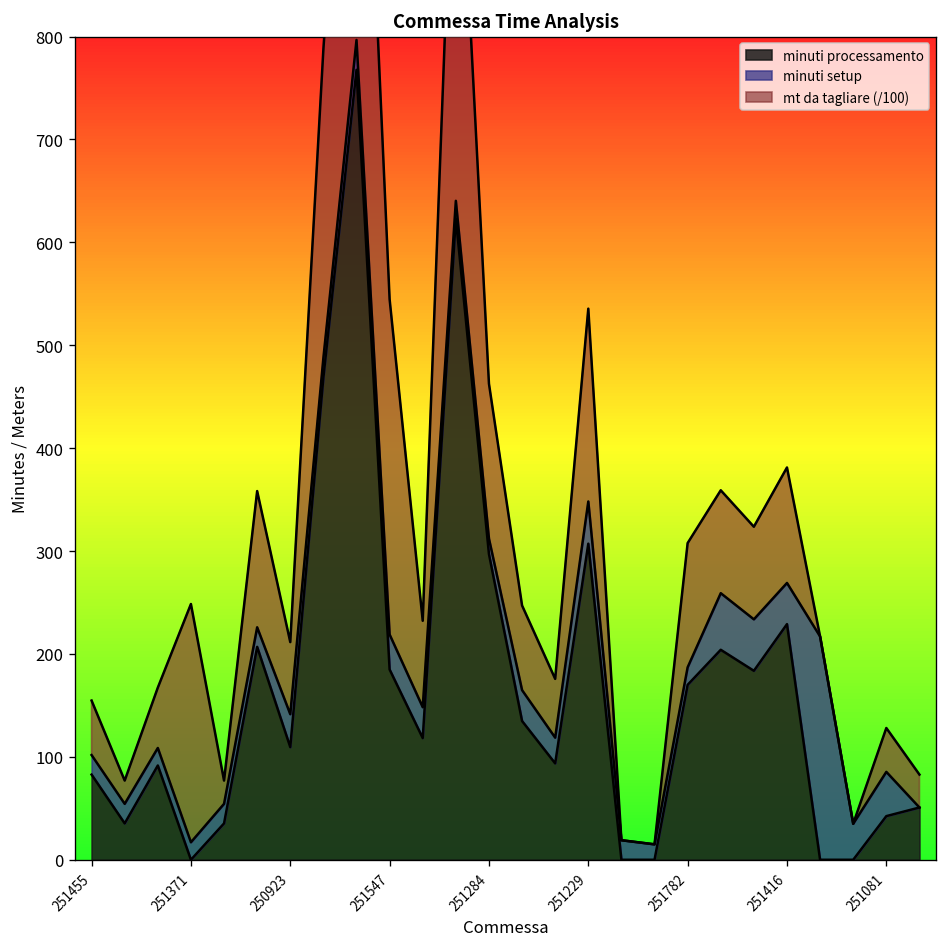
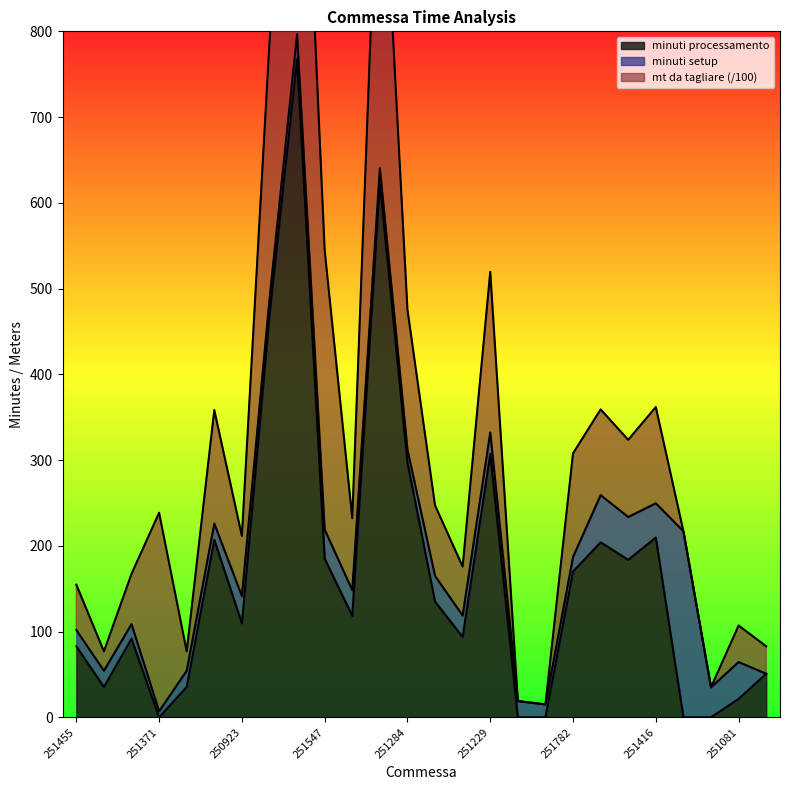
minuti setup, 251371: 20 -> 10
mt da tagliare (/100), 251284: 150 -> 160
minuti setup, 251229: 40 -> 30
minuti processamento, 251416: 230 -> 210
minuti processamento, 251081: 40 -> 20
